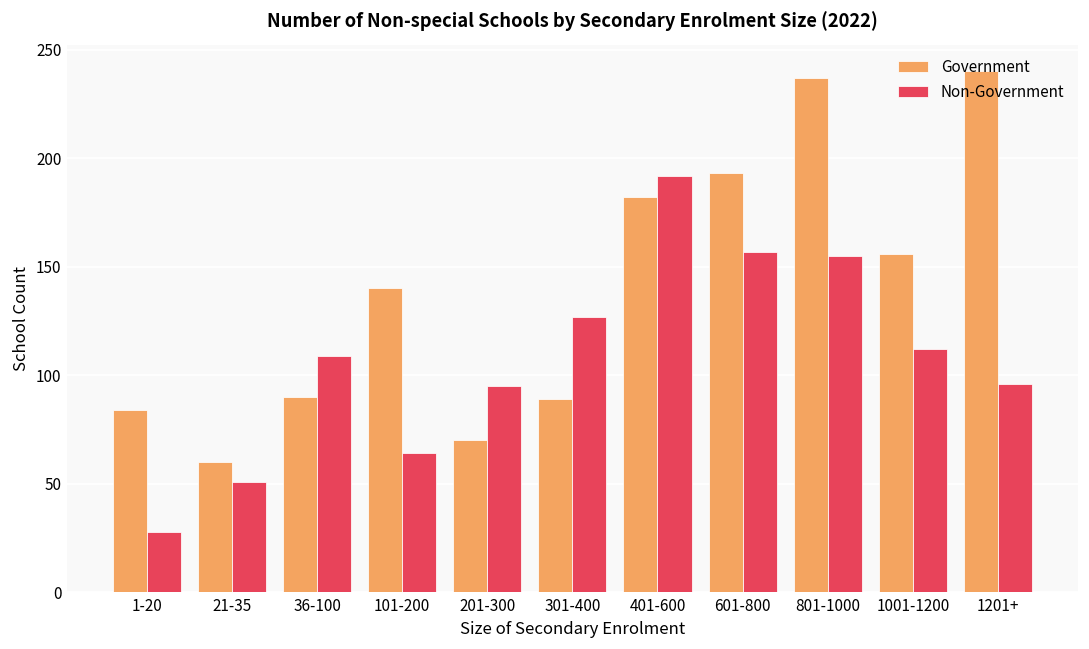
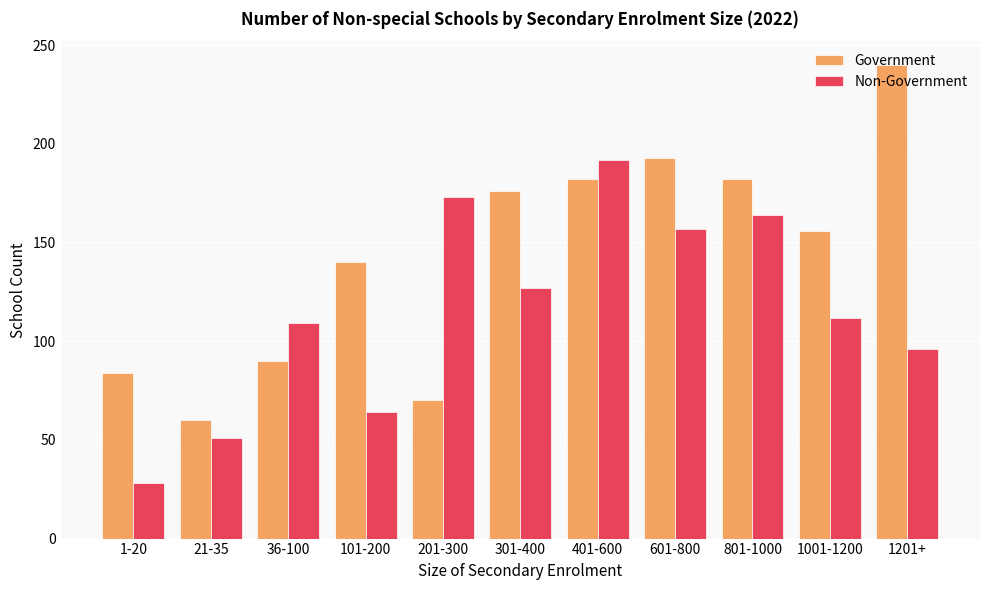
Non-Government, 201-300: 95 -> 173
Government, 301-400: 89 -> 176
Government, 801-1000: 237 -> 182
Non-Government, 801-1000: 155 -> 164
